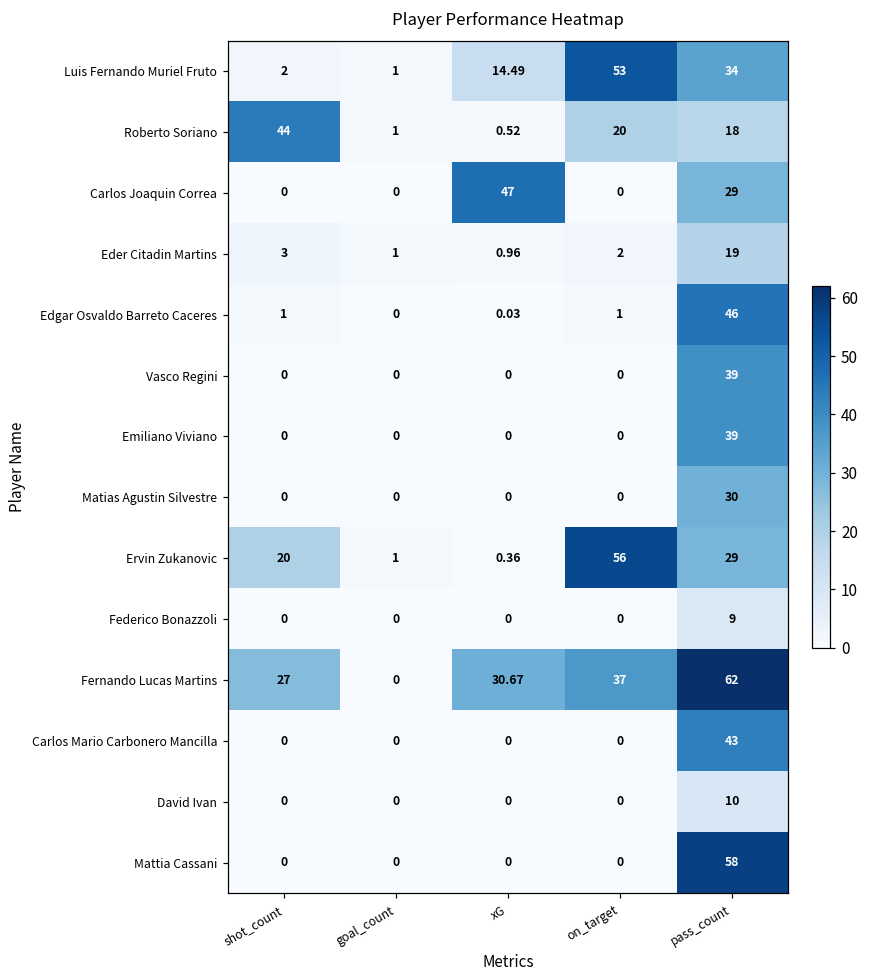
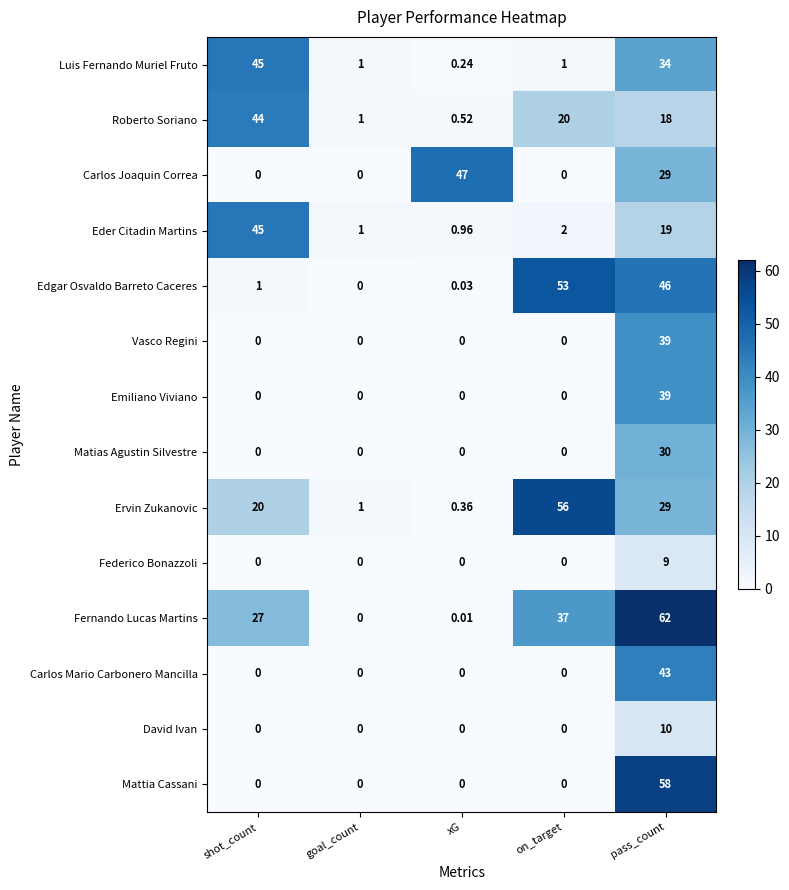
Luis Fernando Muriel Fruto, shot_count: 2 -> 45
Luis Fernando Muriel Fruto, xG: 14.49 -> 0.24
Luis Fernando Muriel Fruto, on_target: 53 -> 1
Eder Citadin Martins, shot_count: 3 -> 45
Edgar Osvaldo Barreto Caceres, on_target: 1 -> 53
Fernando Lucas Martins, xG: 30.67 -> 0.01
